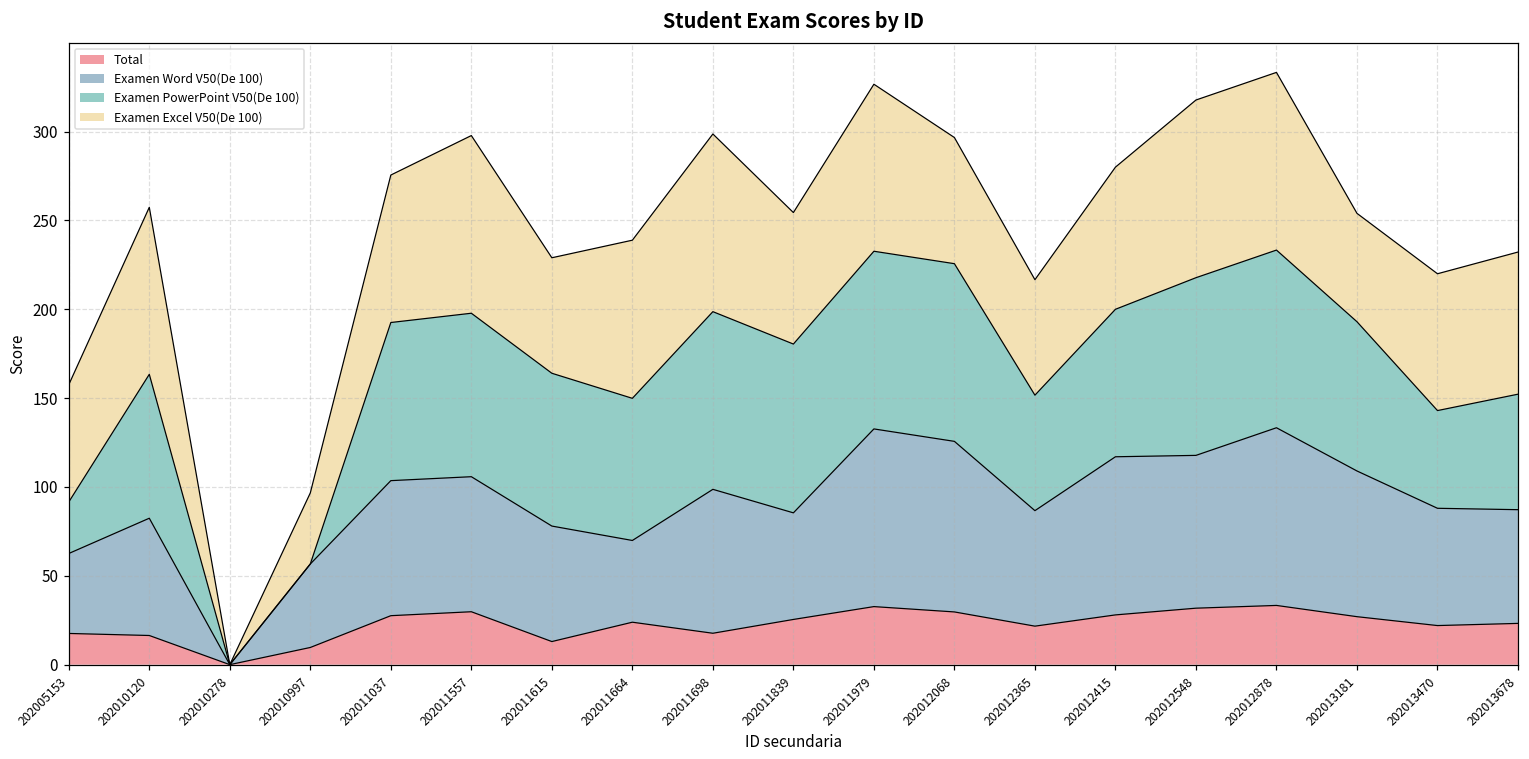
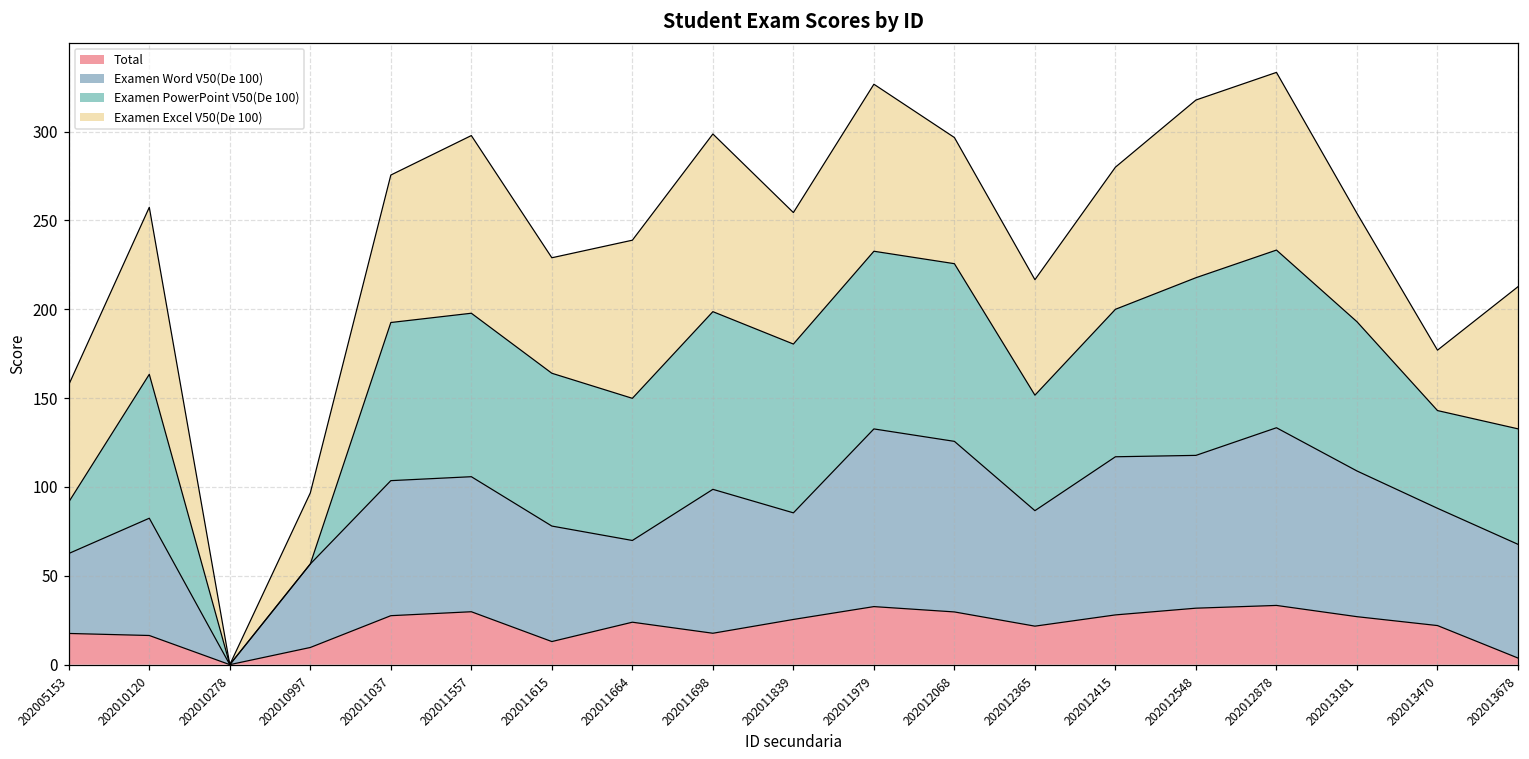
Examen Excel V50(De 100), 202013470: 77 -> 34
Total, 202013678: 23 -> 4
